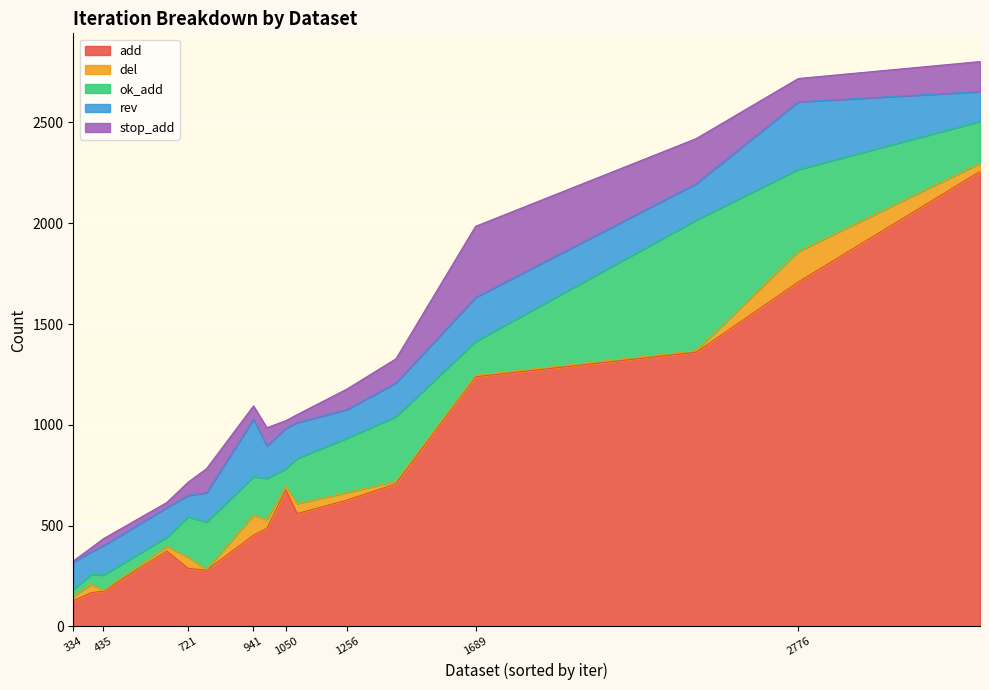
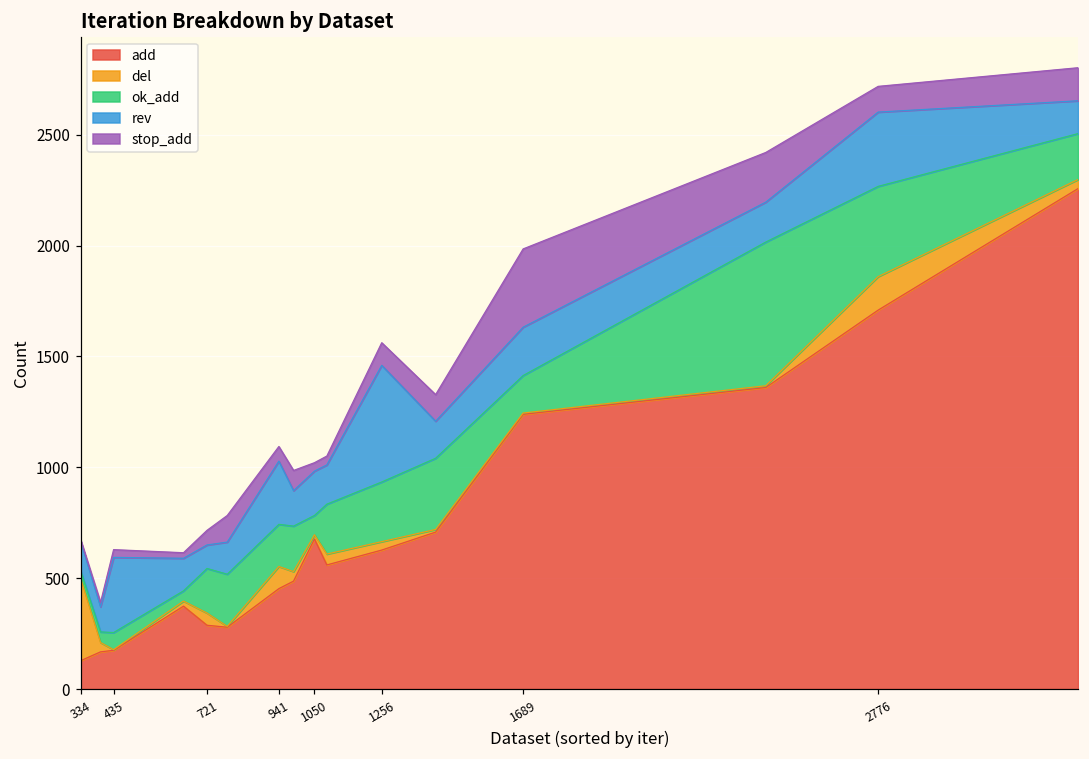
del, 334: 20 -> 370
rev, 435: 150 -> 340
rev, 1256: 140 -> 530
